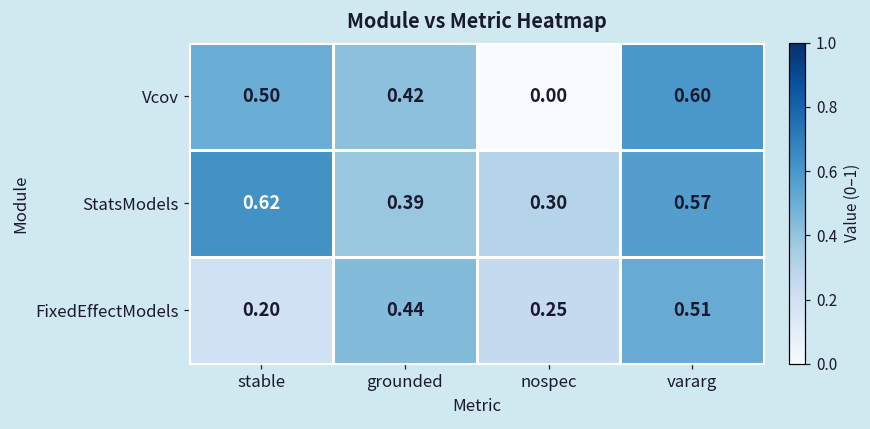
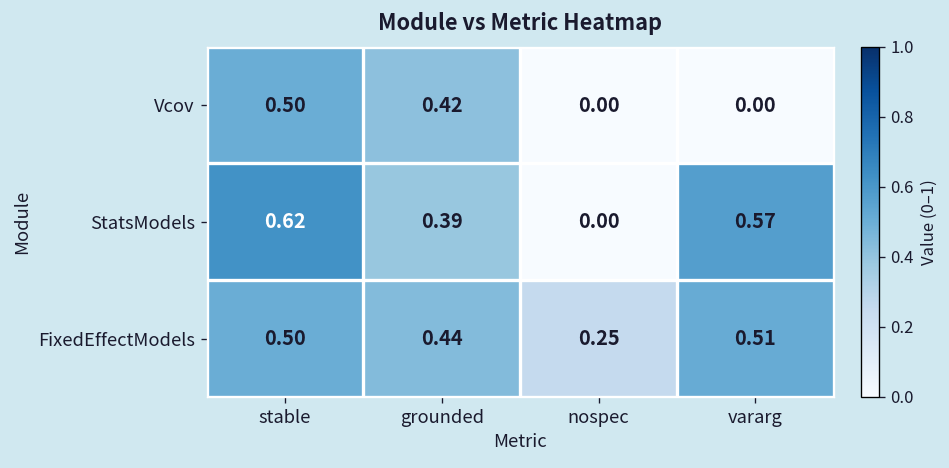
Vcov, vararg: 0.60 -> 0.00
StatsModels, nospec: 0.30 -> 0.00
FixedEffectModels, stable: 0.20 -> 0.50
